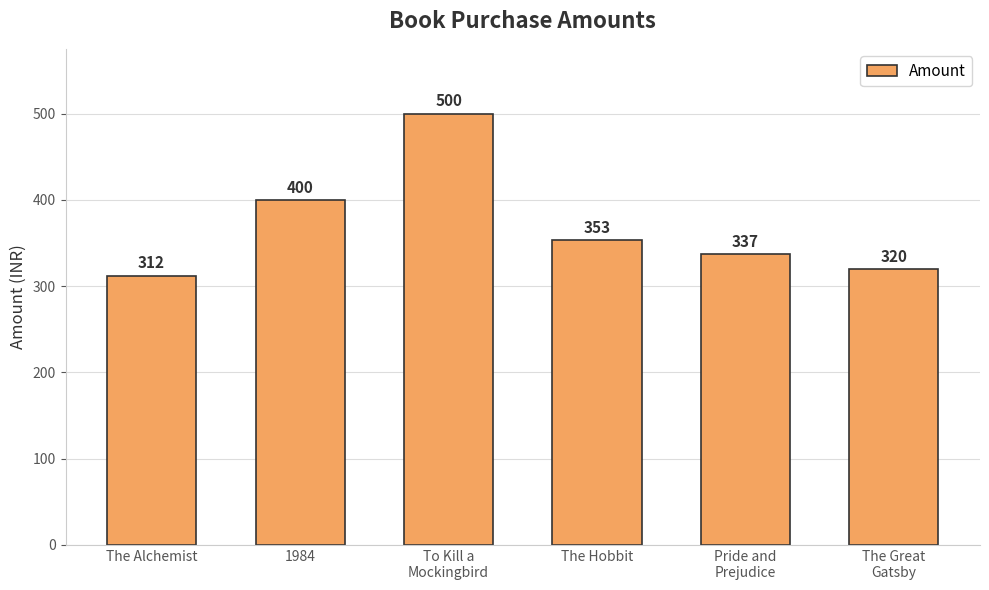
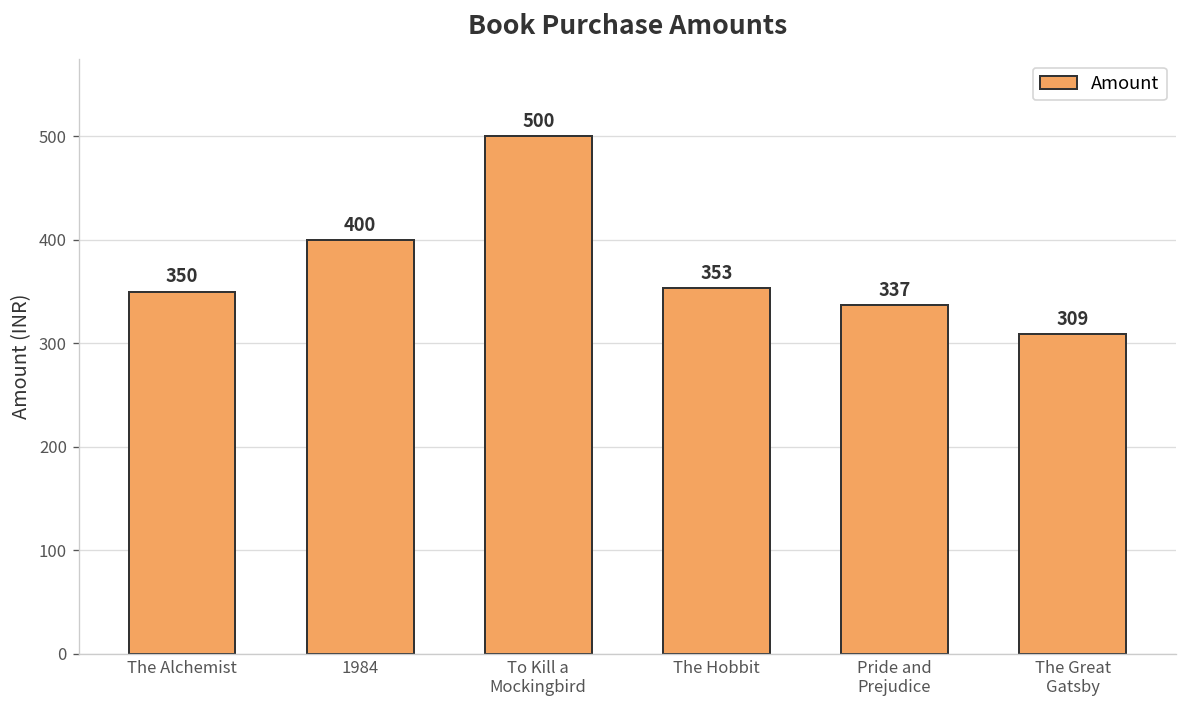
The Alchemist: 312 -> 350
The Great Gatsby: 320 -> 309
